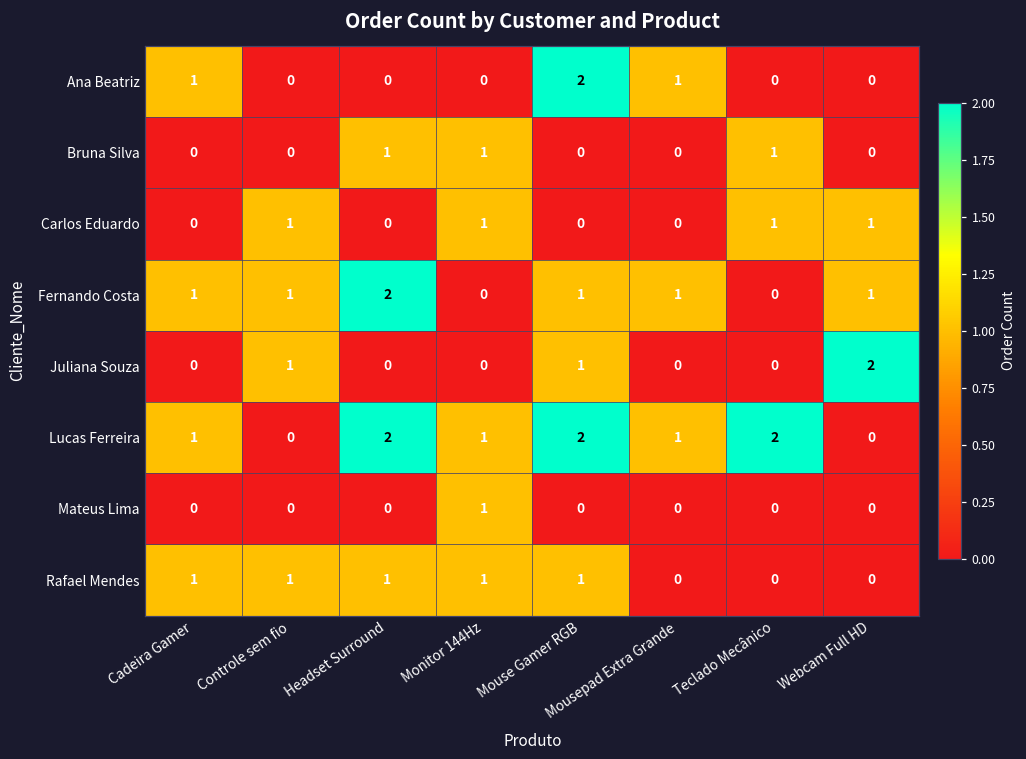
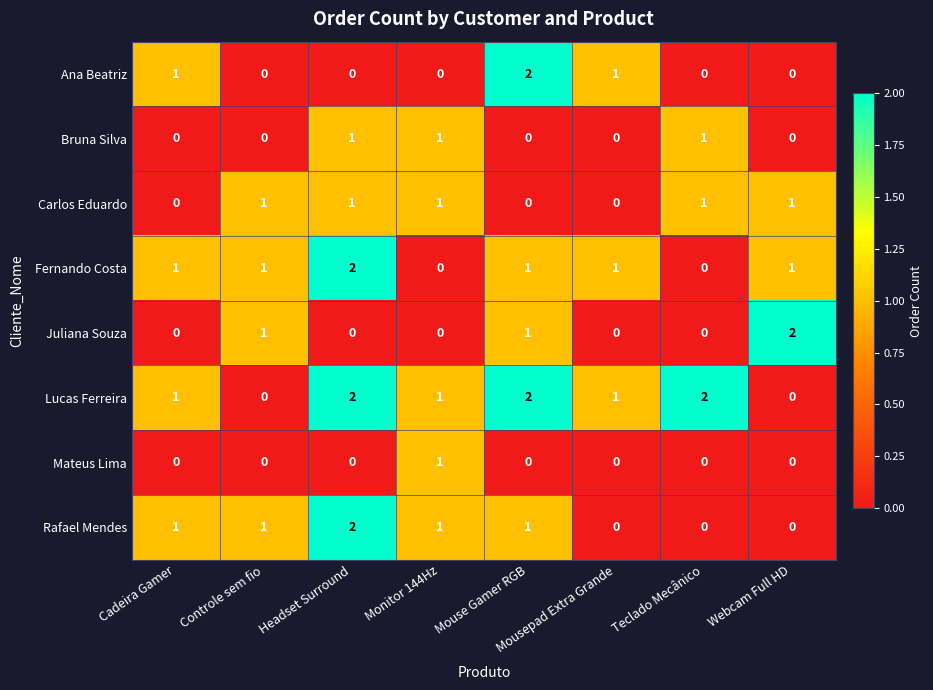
Carlos Eduardo, Headset Surround: 0 -> 1
Rafael Mendes, Headset Surround: 1 -> 2
